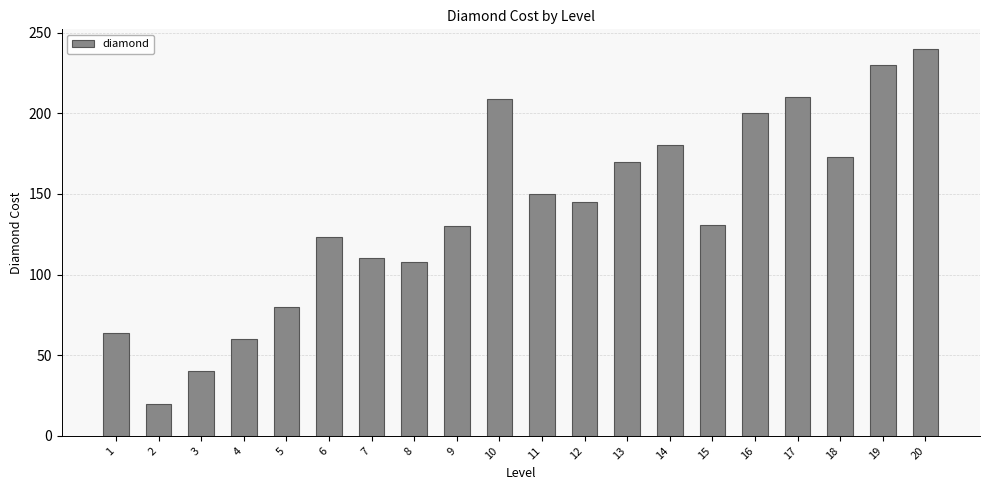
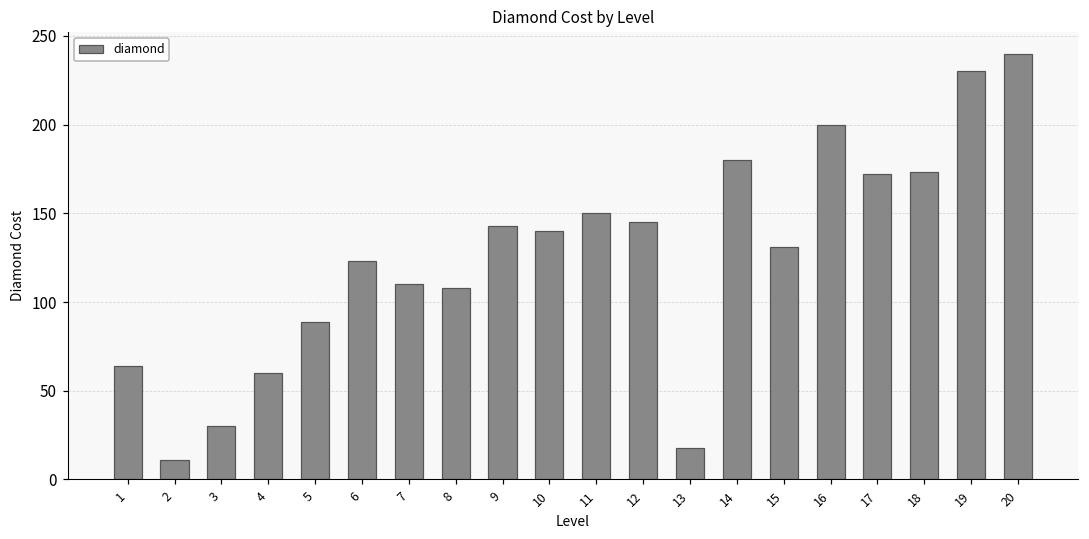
2: 20 -> 11
3: 40 -> 30
5: 80 -> 89
9: 130 -> 143
10: 209 -> 140
13: 170 -> 18
17: 210 -> 172
